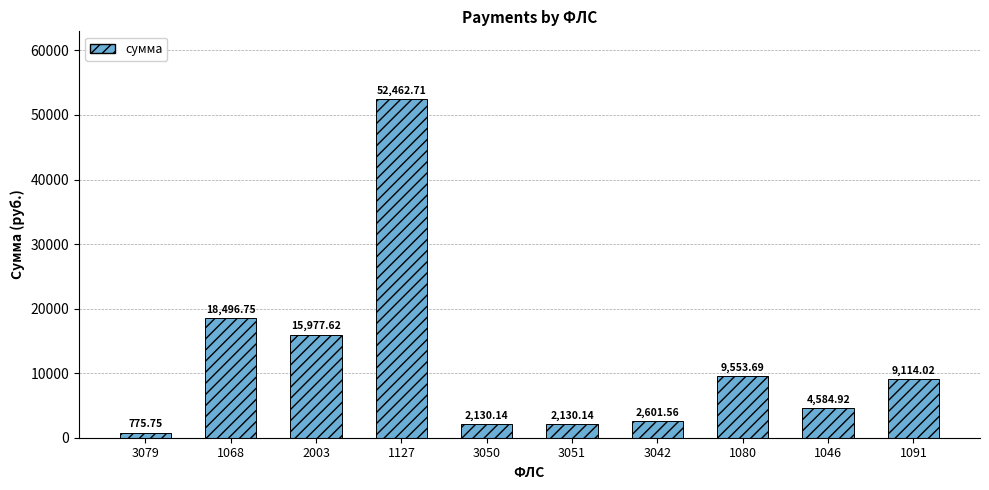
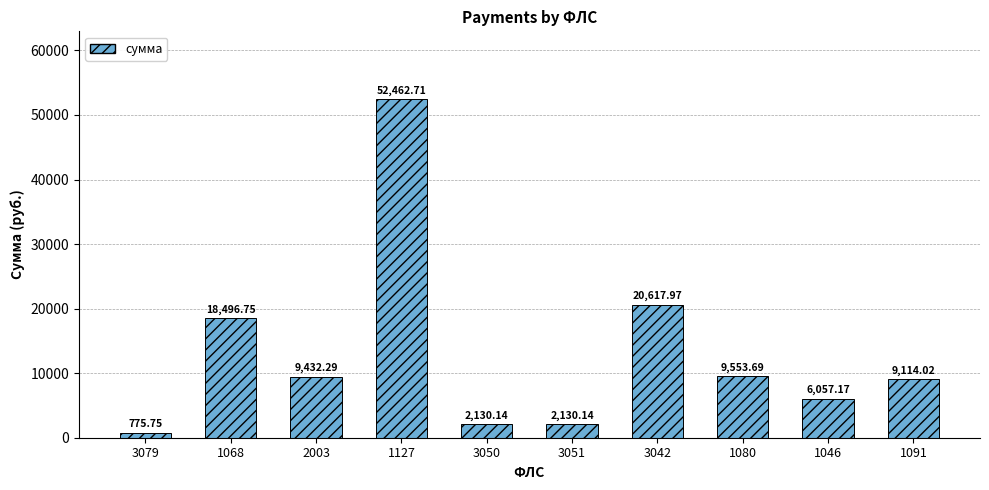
2003: 15,977.62 -> 9,432.29
3042: 2,601.56 -> 20,617.97
1046: 4,584.92 -> 6,057.17
